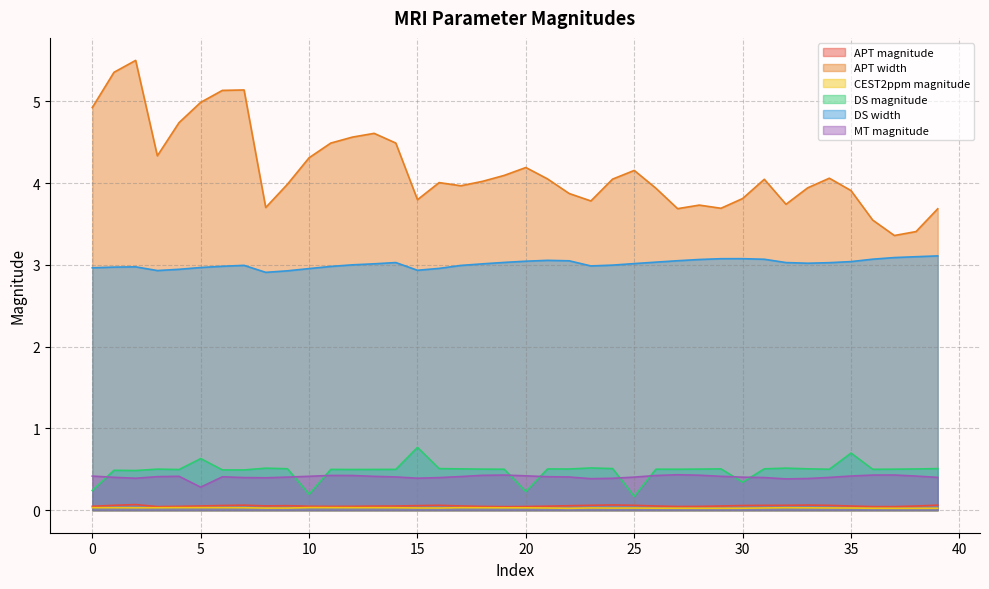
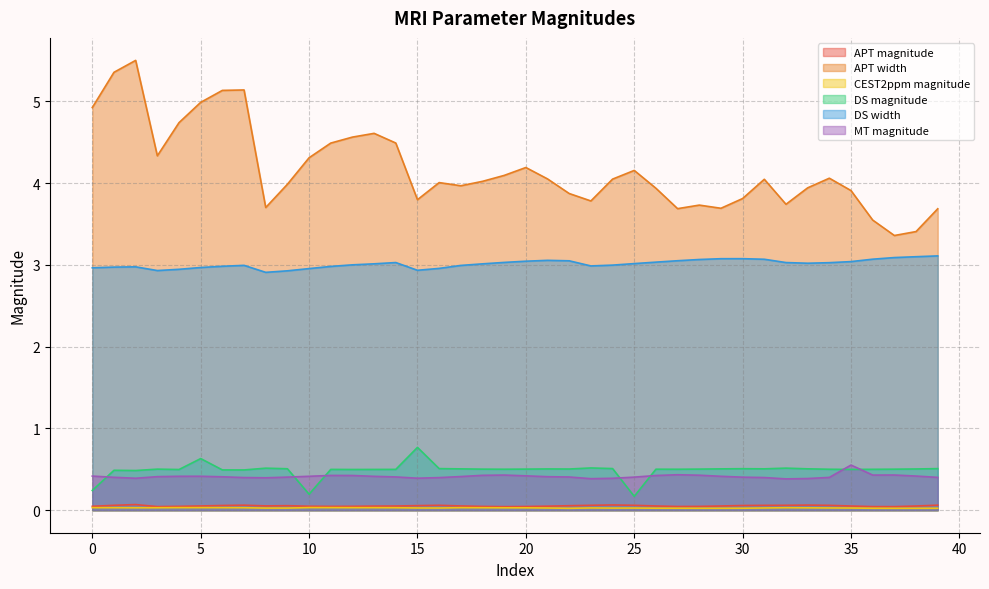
MT magnitude, 5: 0.3 -> 0.4
DS magnitude, 20: 0.2 -> 0.5
DS magnitude, 30: 0.3 -> 0.5
DS magnitude, 35: 0.7 -> 0.5
MT magnitude, 35: 0.4 -> 0.6
